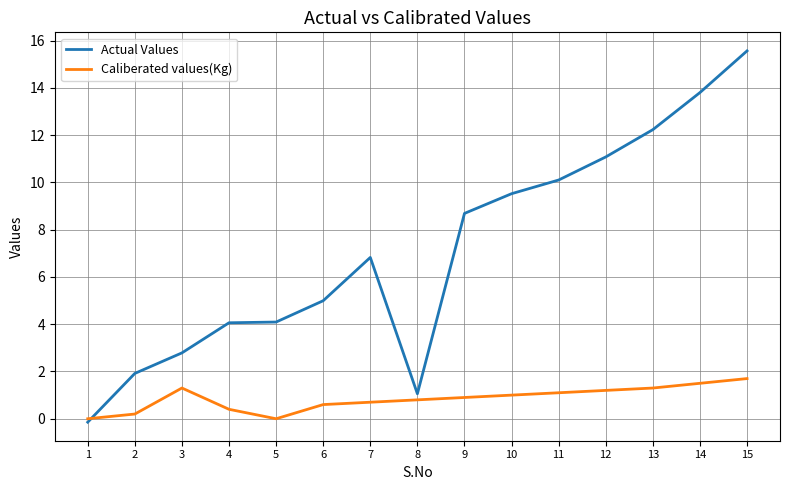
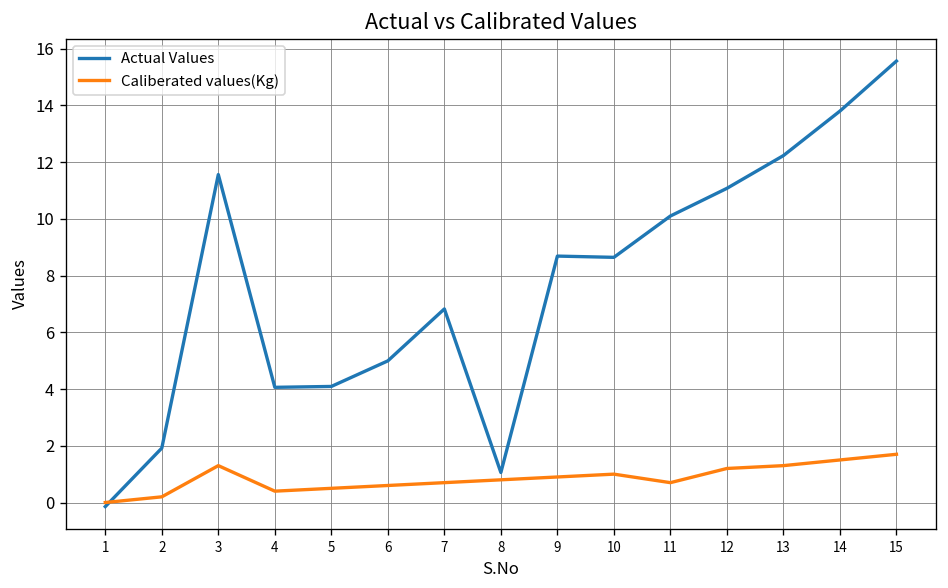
Actual Values, 3: 2.8 -> 11.6
Caliberated values(Kg), 5: 0.0 -> 0.5
Actual Values, 10: 9.5 -> 8.6
Caliberated values(Kg), 11: 1.1 -> 0.7
